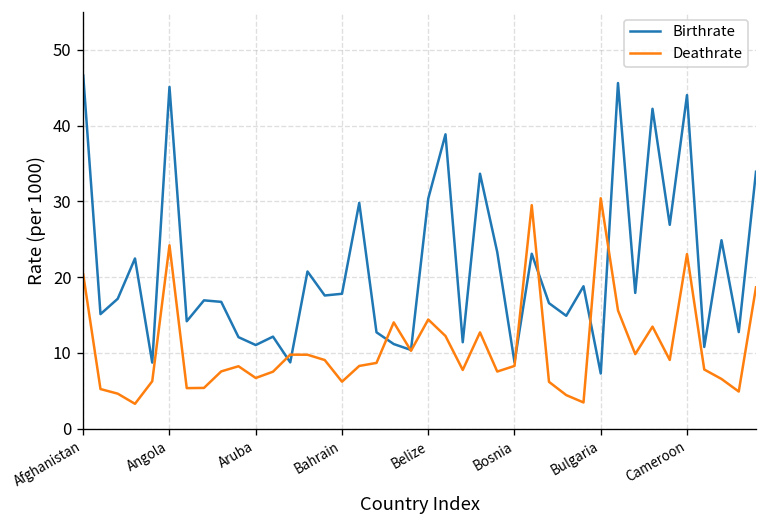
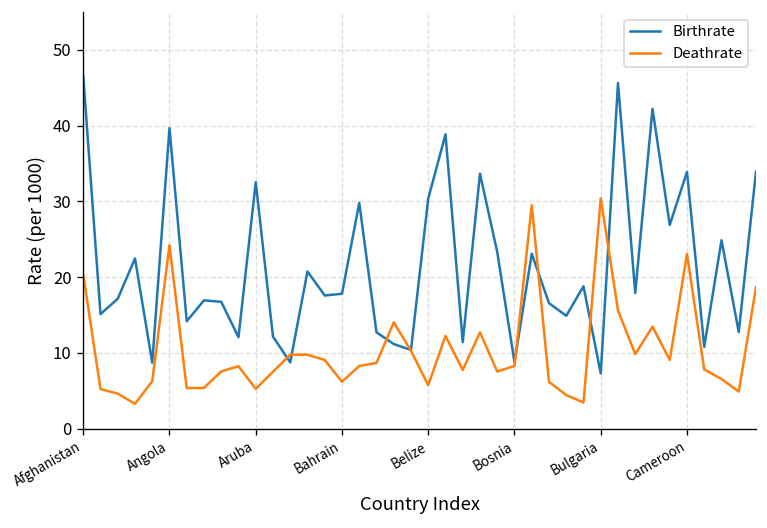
Birthrate, Angola: 45 -> 40
Birthrate, Aruba: 11 -> 33
Deathrate, Aruba: 7 -> 5
Deathrate, Belize: 14 -> 6
Birthrate, Cameroon: 44 -> 34
